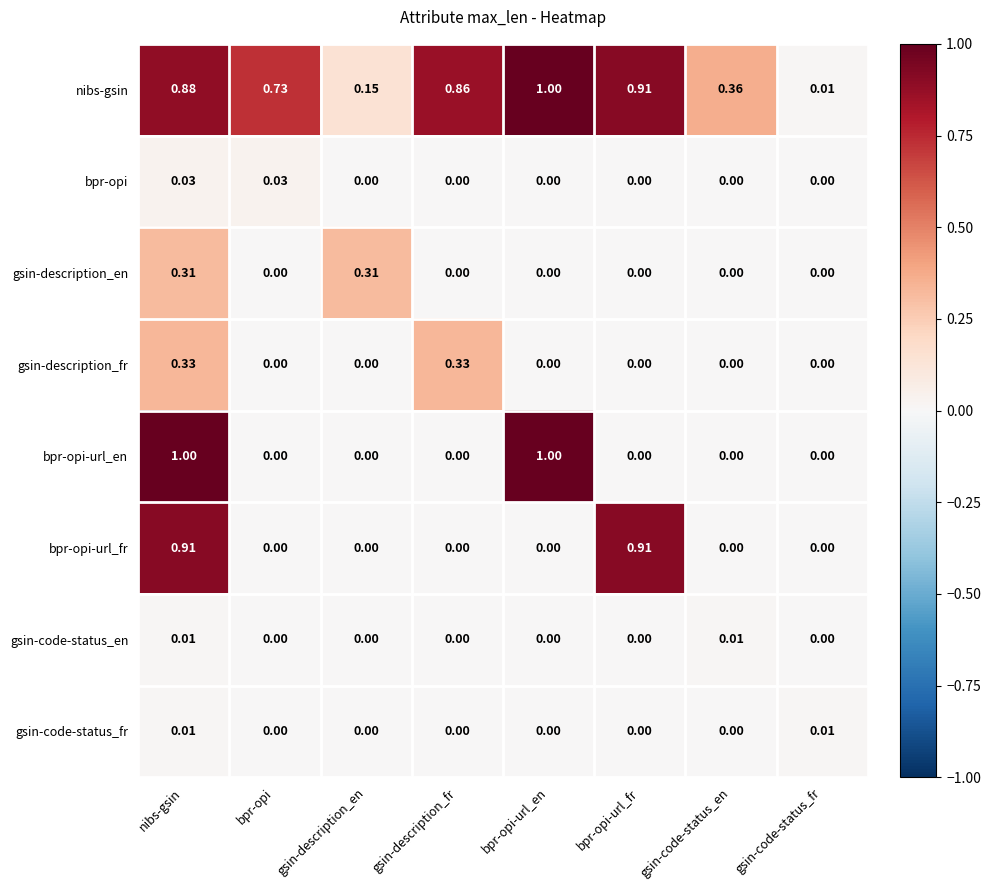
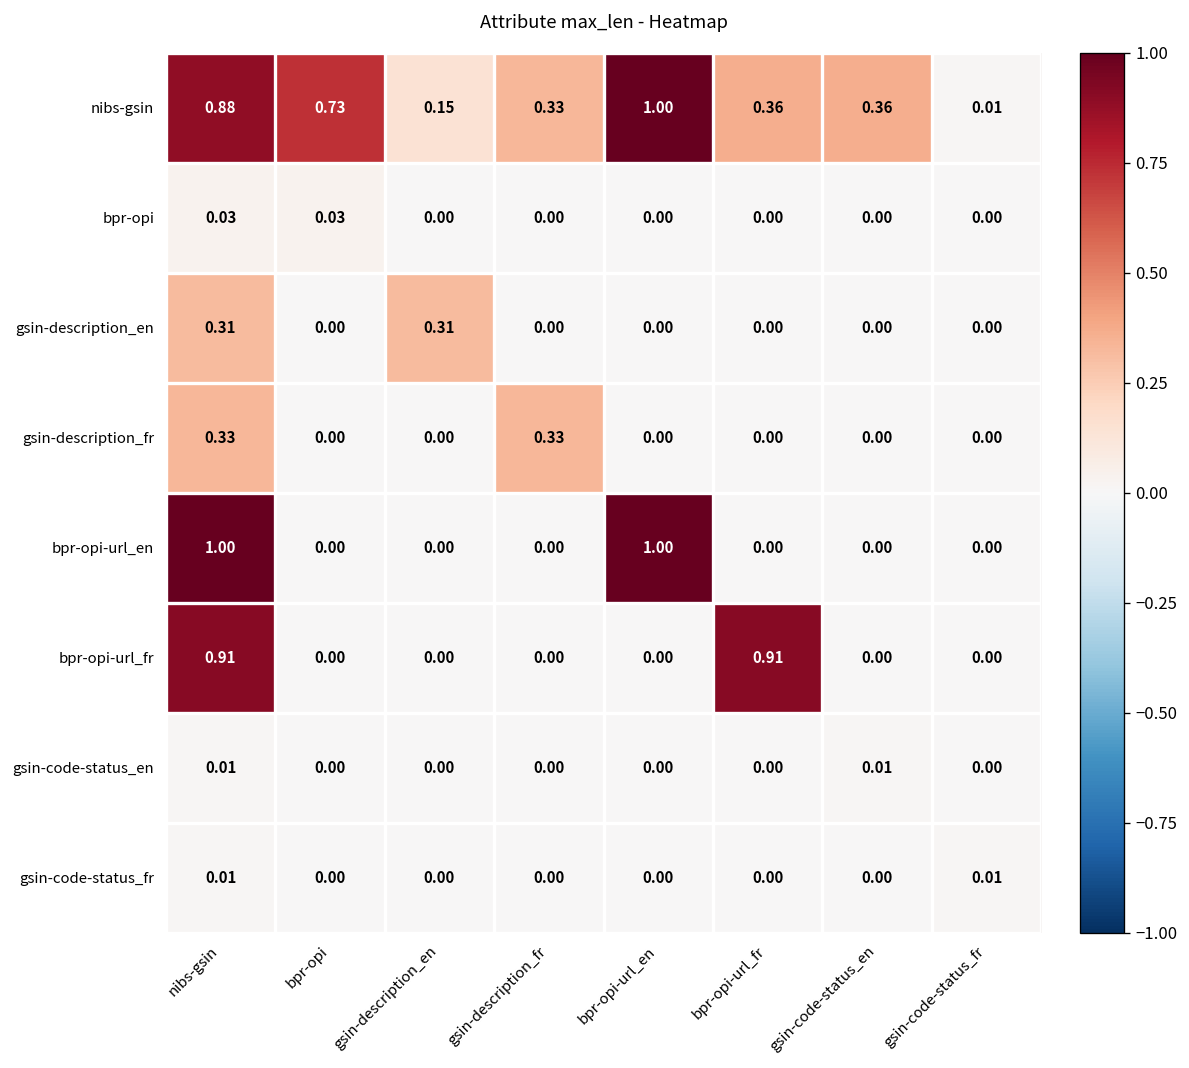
nibs-gsin, gsin-description_fr: 0.86 -> 0.33
nibs-gsin, bpr-opi-url_fr: 0.91 -> 0.36
